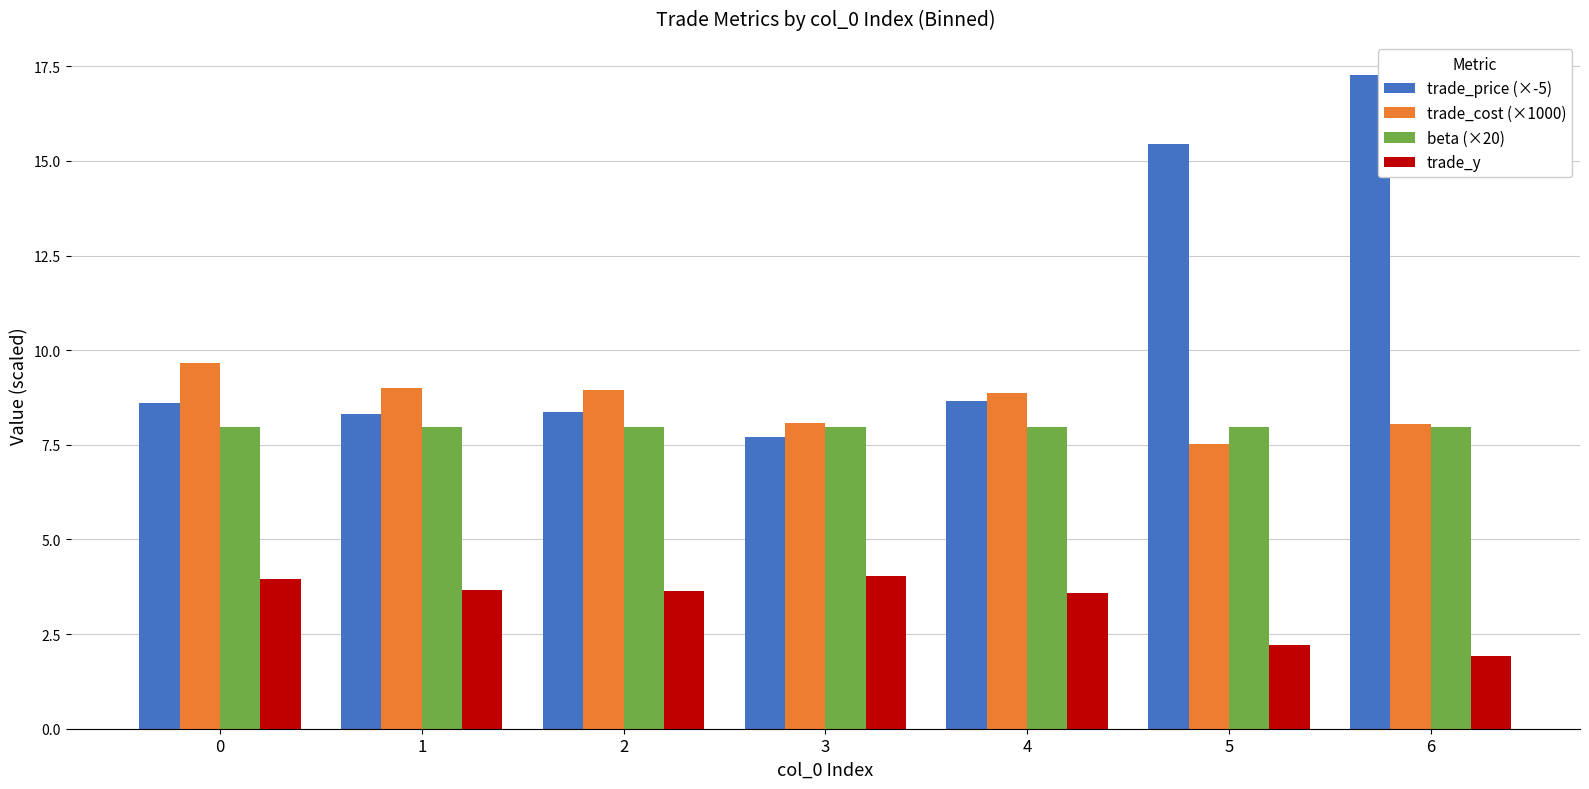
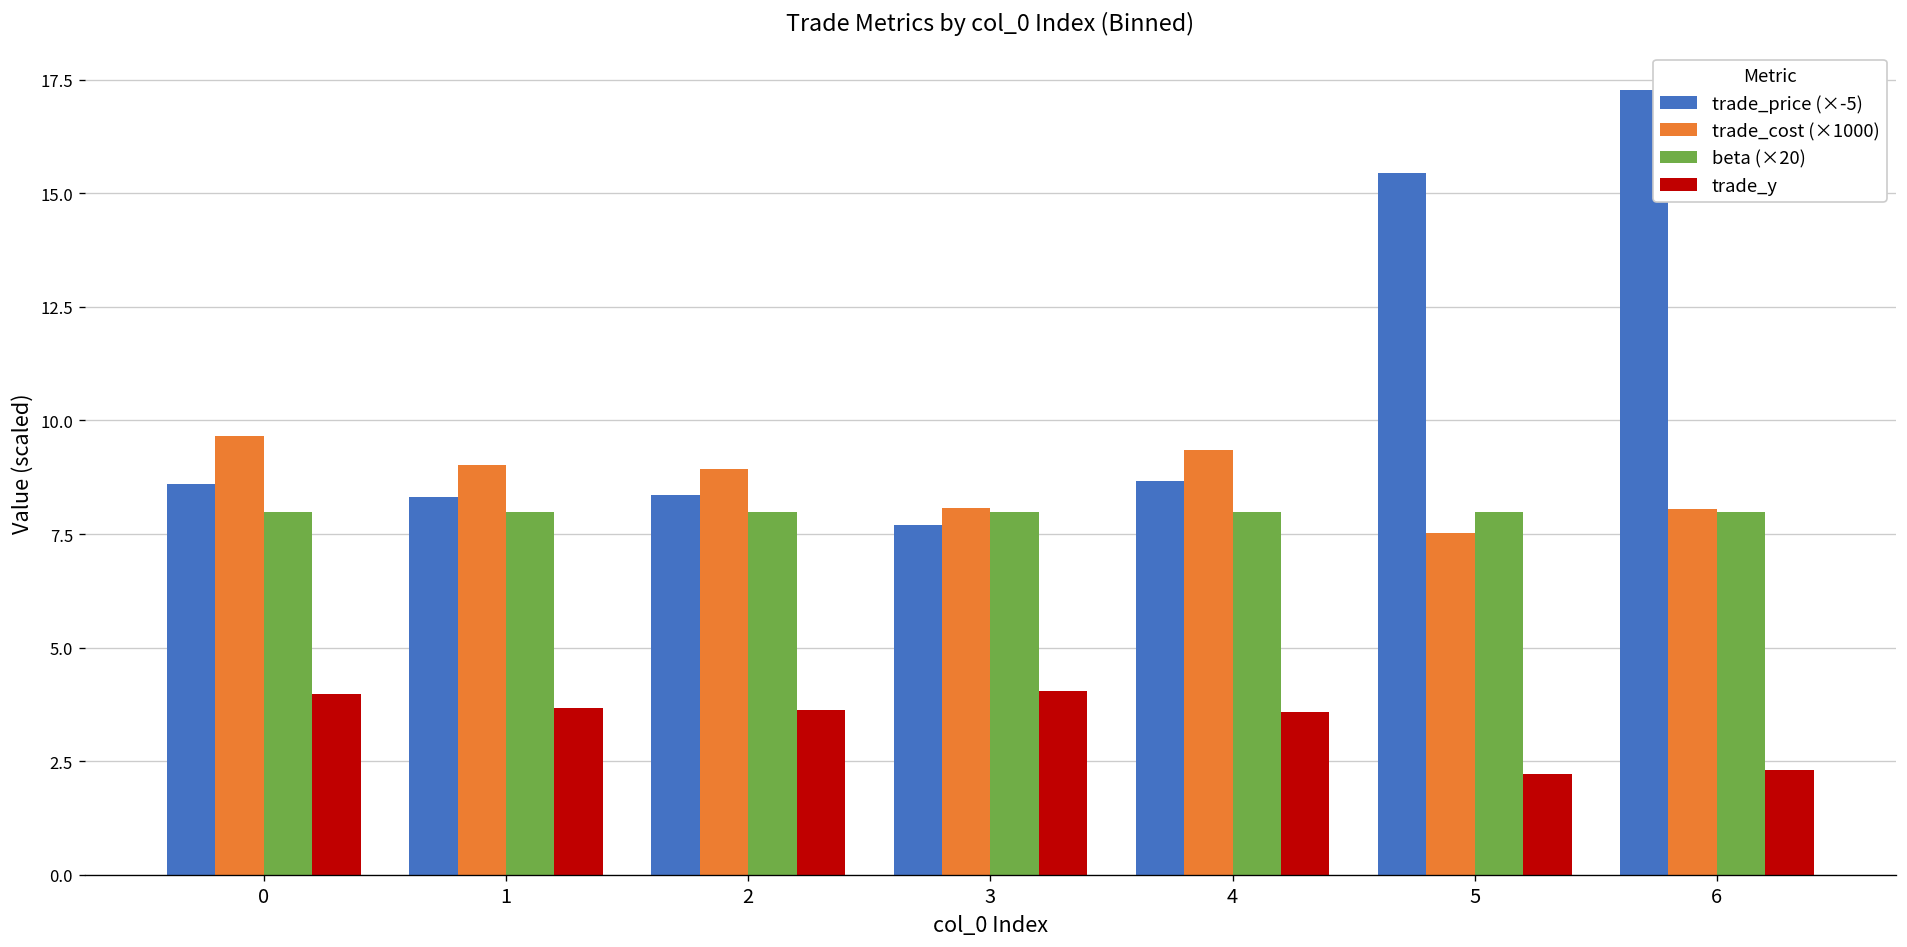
trade_cost (×1000), 4: 8.9 -> 9.4
trade_y, 6: 1.9 -> 2.3
